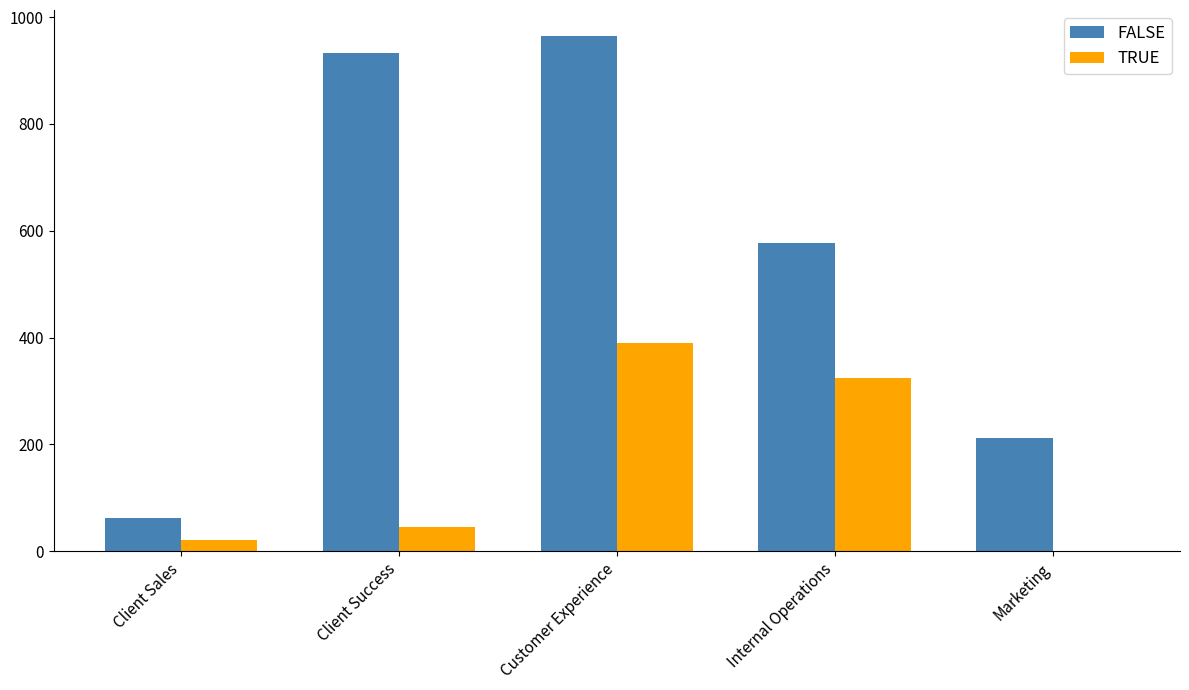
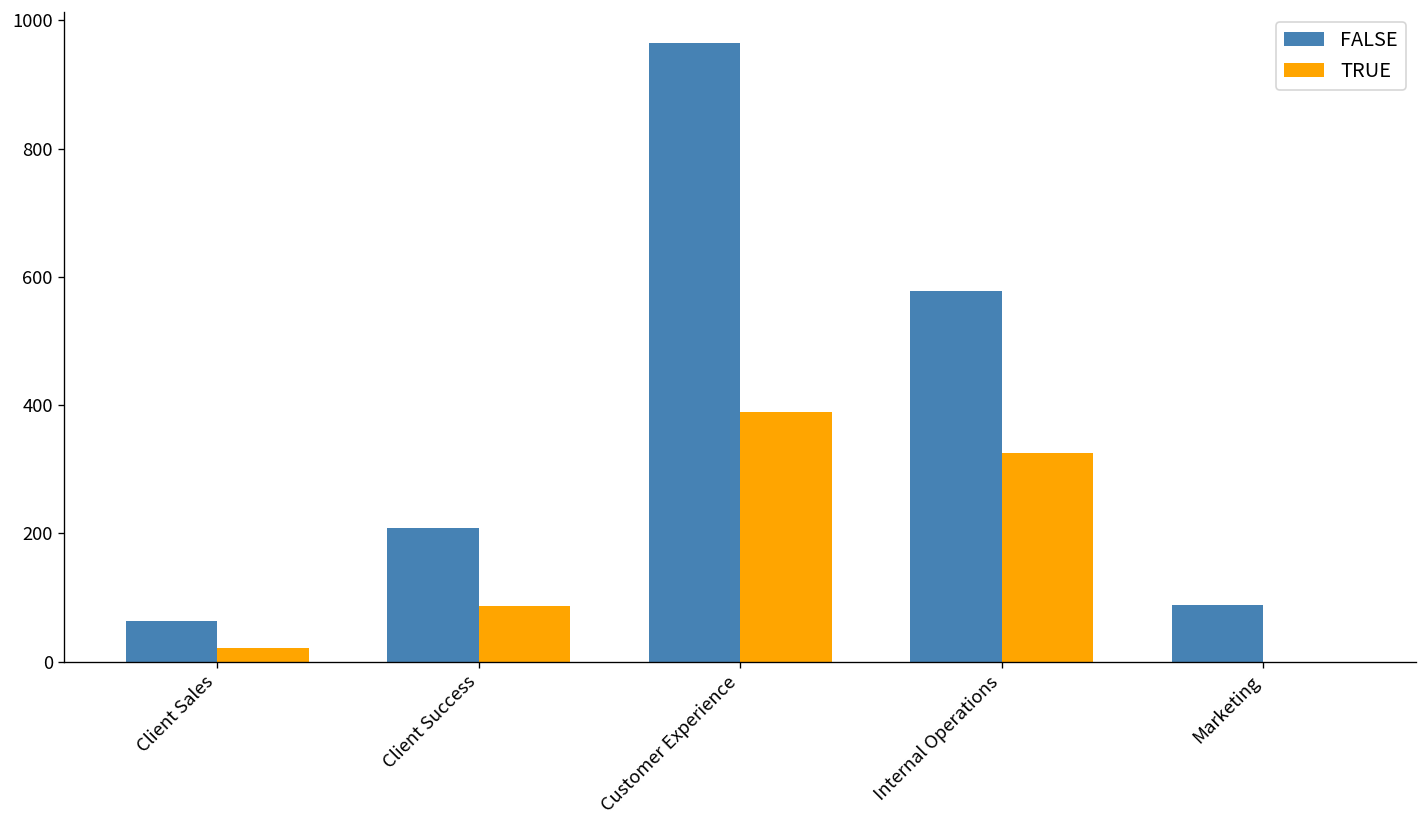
FALSE, Client Success: 930 -> 210
TRUE, Client Success: 50 -> 90
FALSE, Marketing: 210 -> 90
